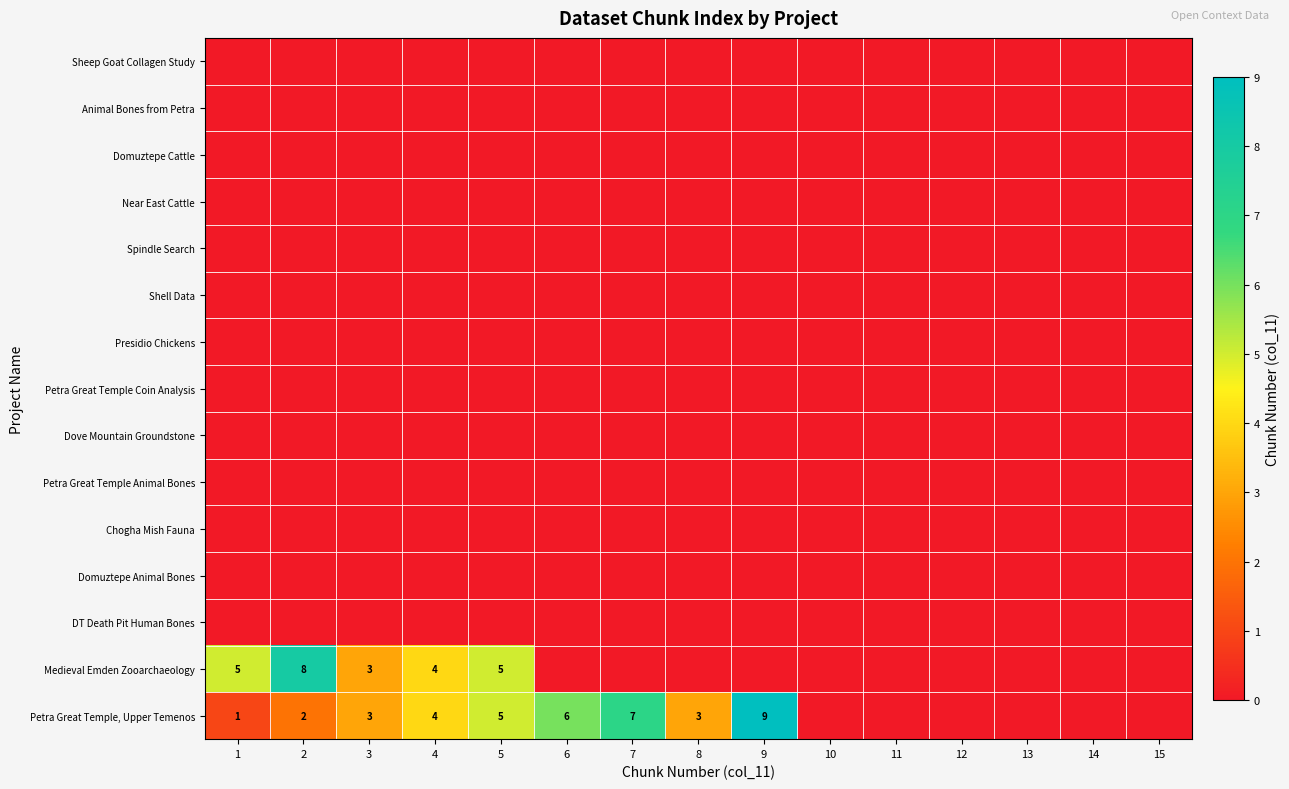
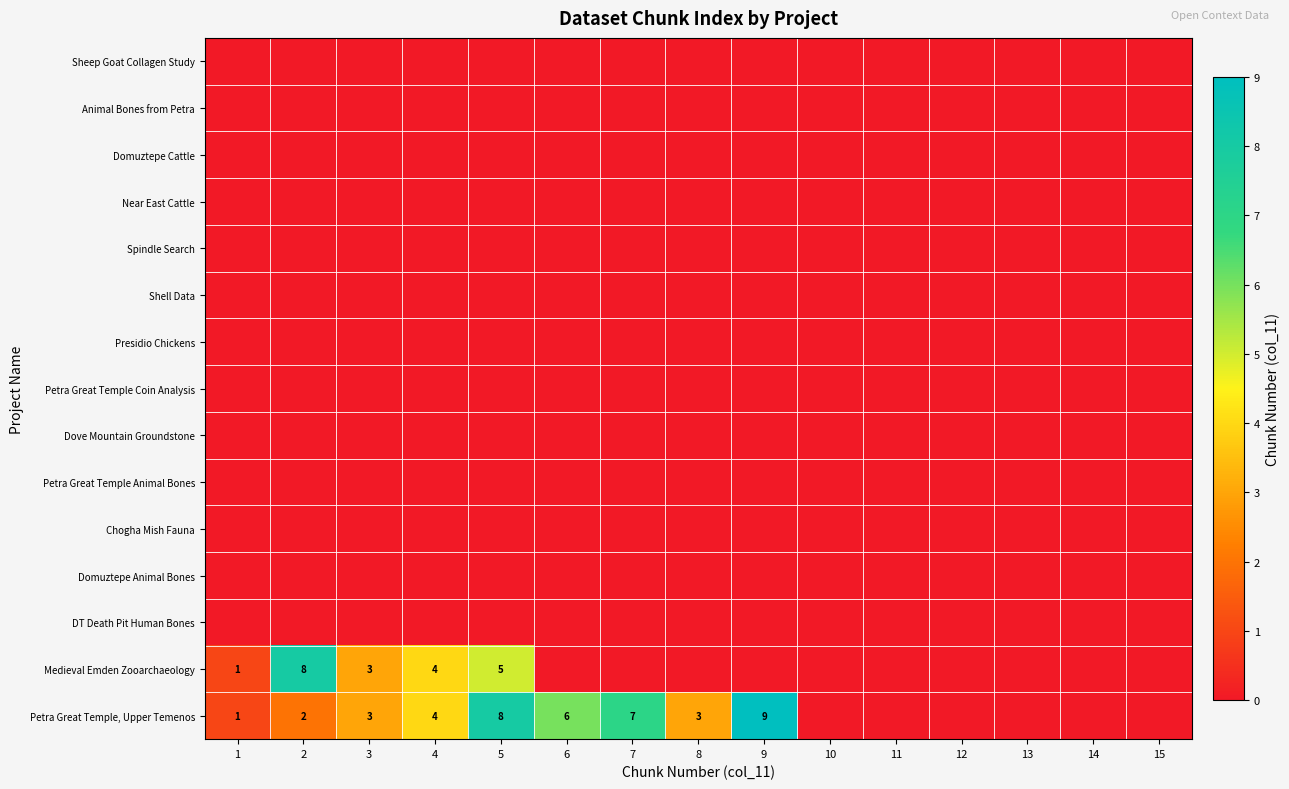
Medieval Emden Zooarchaeology, 1: 5 -> 1
Petra Great Temple, Upper Temenos, 5: 5 -> 8
